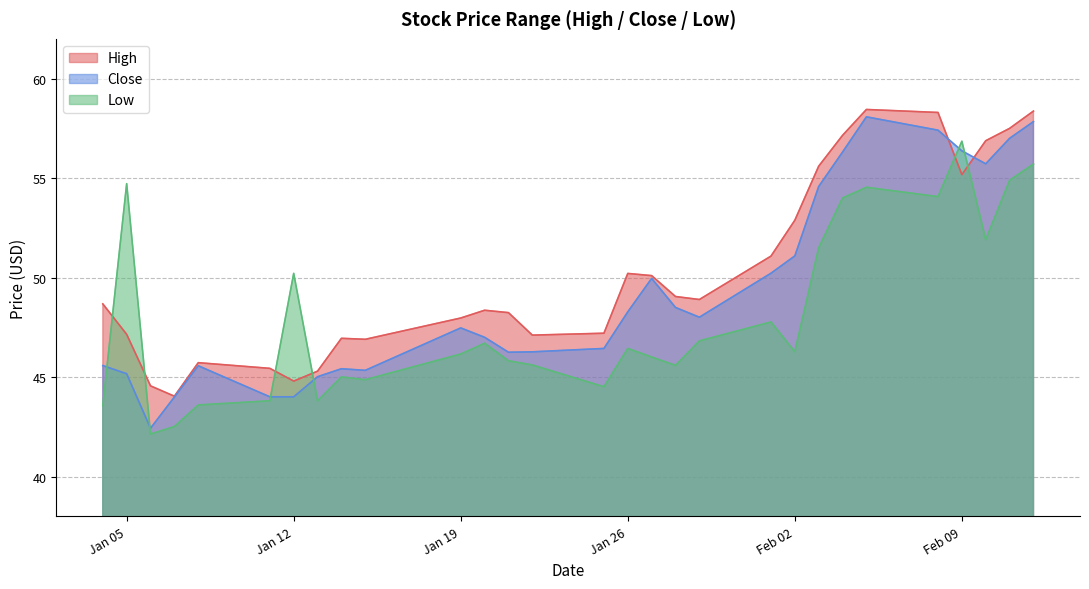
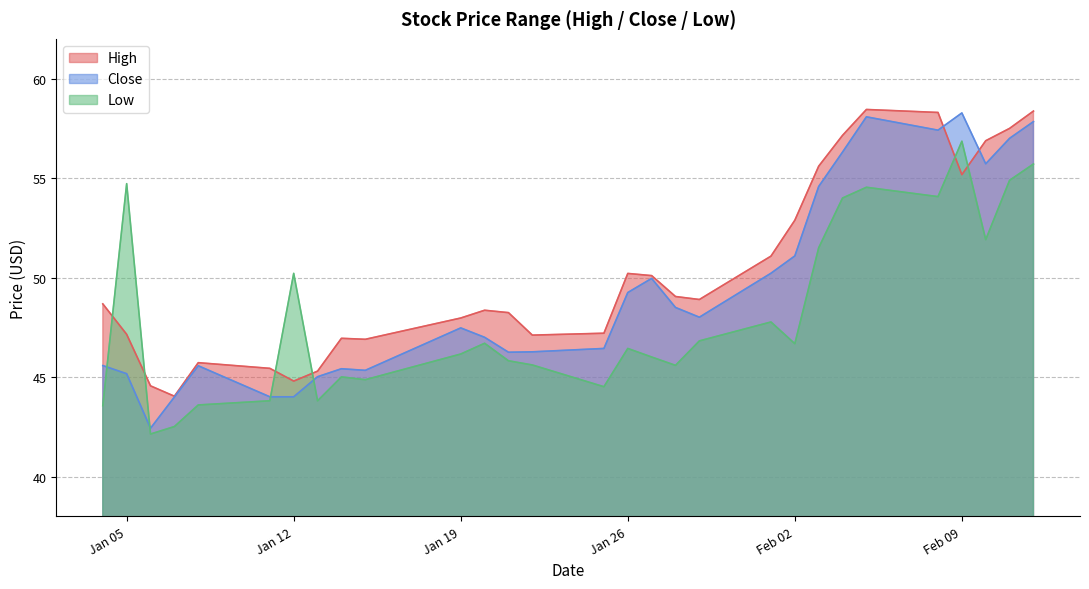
Close, Jan 26: 48.3 -> 49.3
Low, Feb 02: 46.3 -> 46.7
Close, Feb 09: 56.4 -> 58.3
